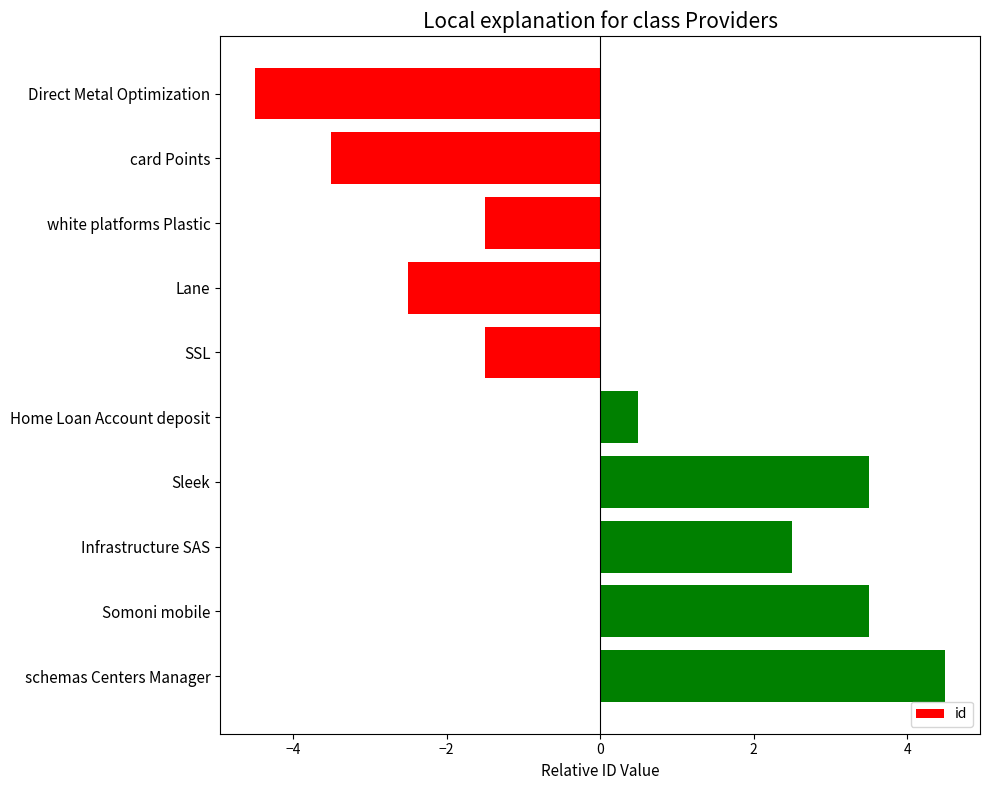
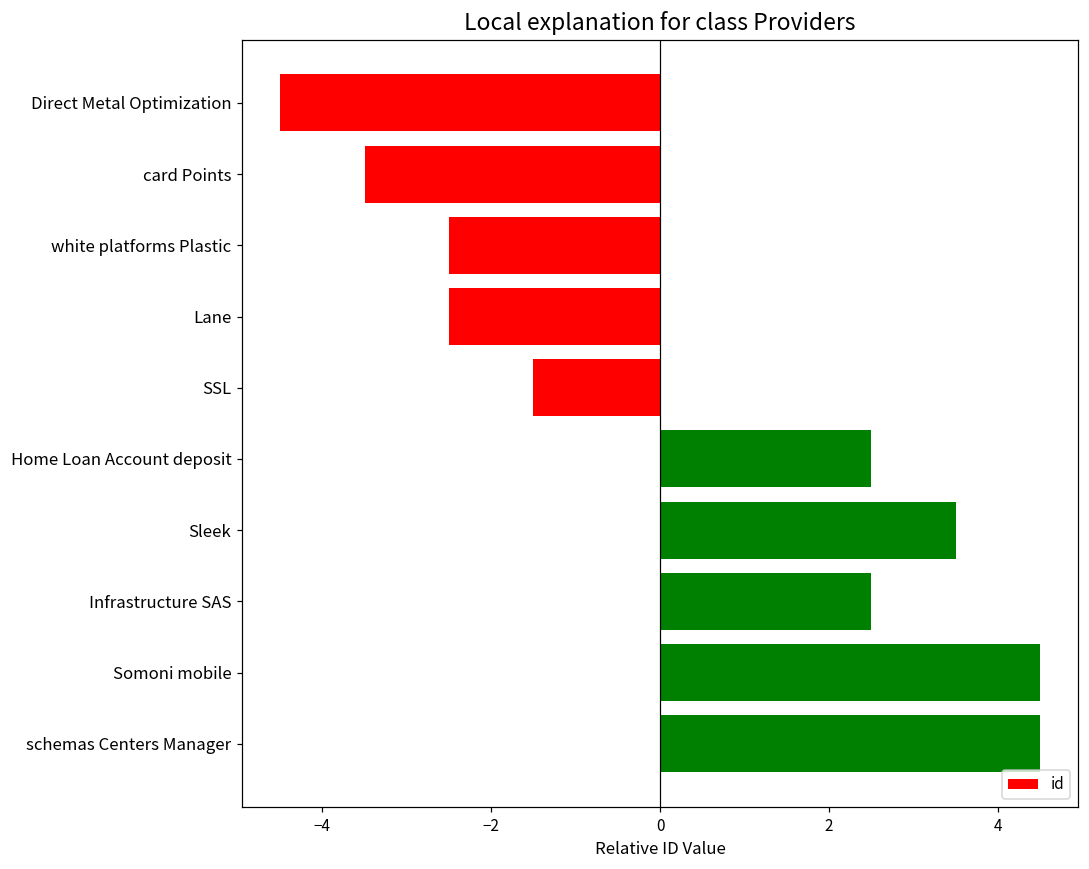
white platforms Plastic: -1.5 -> -2.5
Home Loan Account deposit: 0.5 -> 2.5
Somoni mobile: 3.5 -> 4.5
